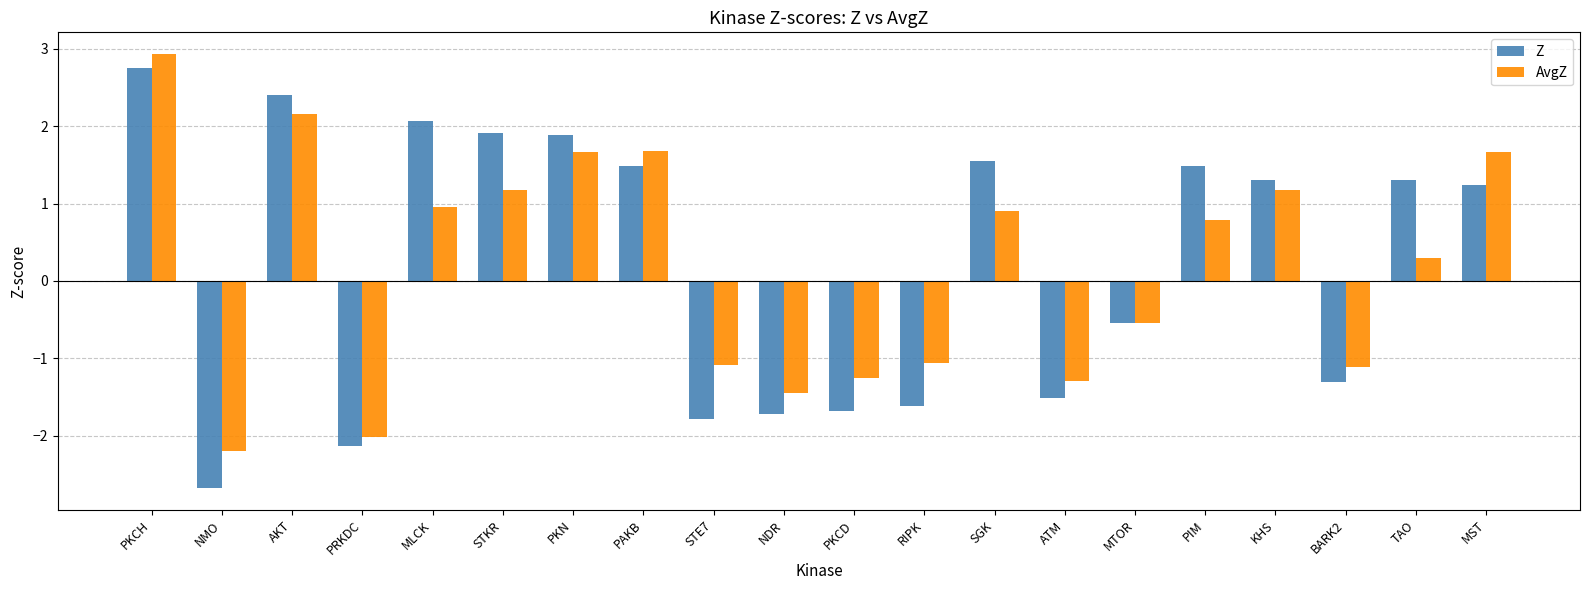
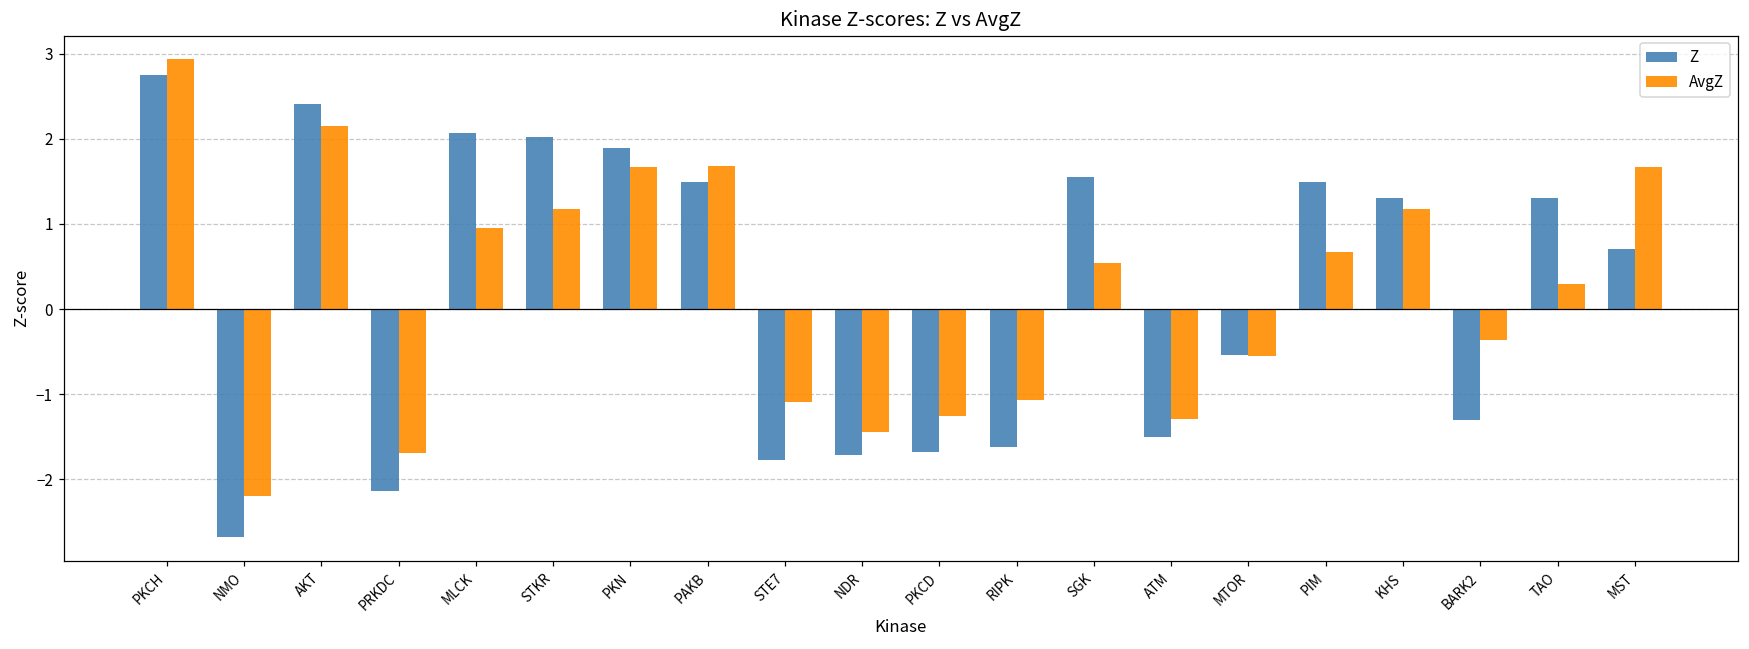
AvgZ, PRKDC: -2.0 -> -1.7
Z, STKR: 1.9 -> 2.0
AvgZ, SGK: 0.9 -> 0.5
AvgZ, PIM: 0.8 -> 0.7
AvgZ, BARK2: -1.1 -> -0.4
Z, MST: 1.2 -> 0.7
